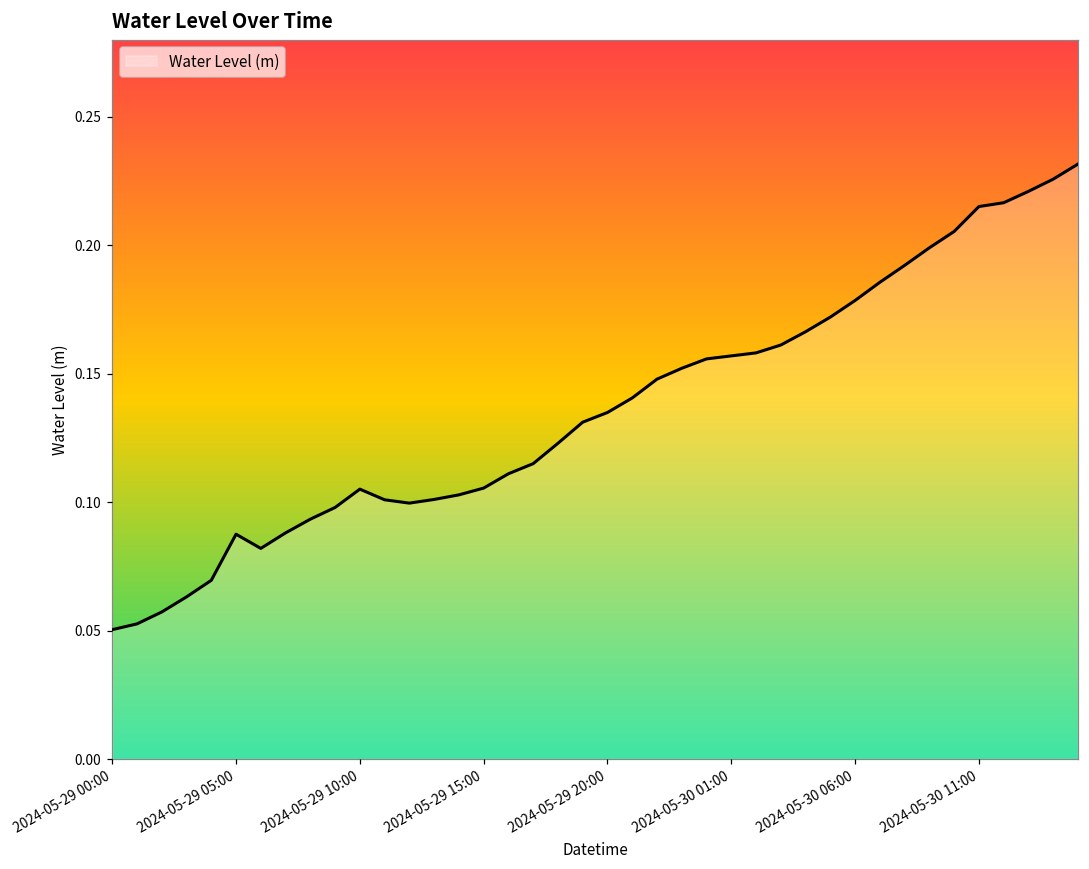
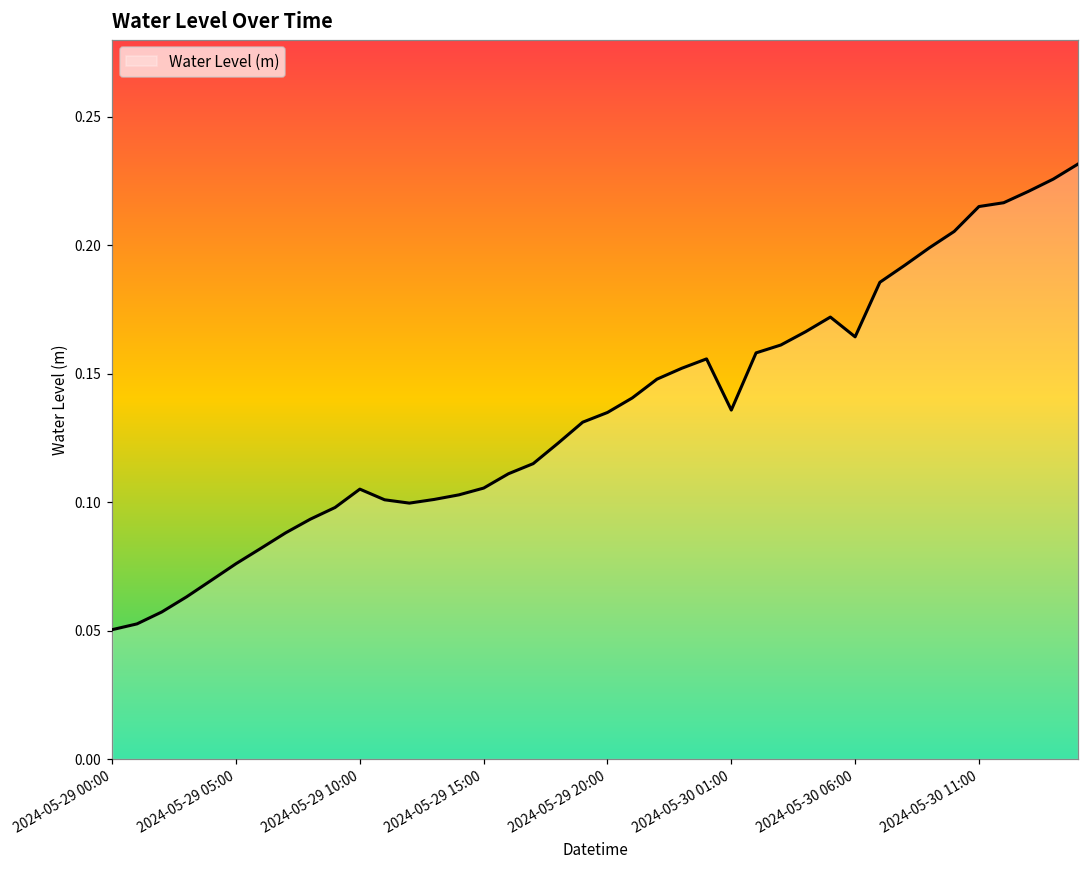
2024-05-29 05:00: 0.088 -> 0.076
2024-05-30 01:00: 0.157 -> 0.136
2024-05-30 06:00: 0.179 -> 0.164
